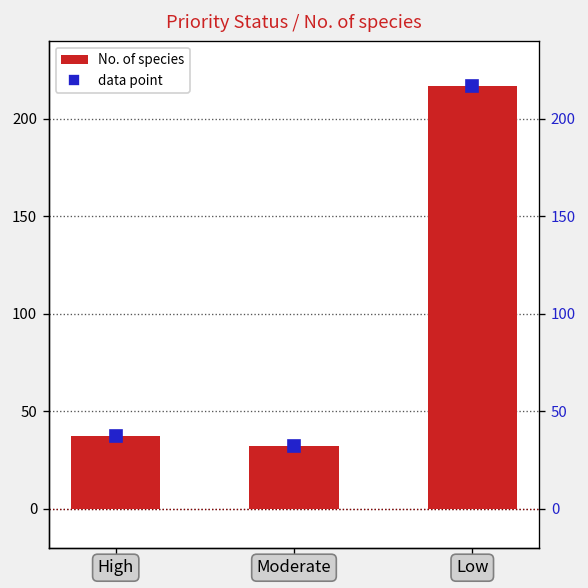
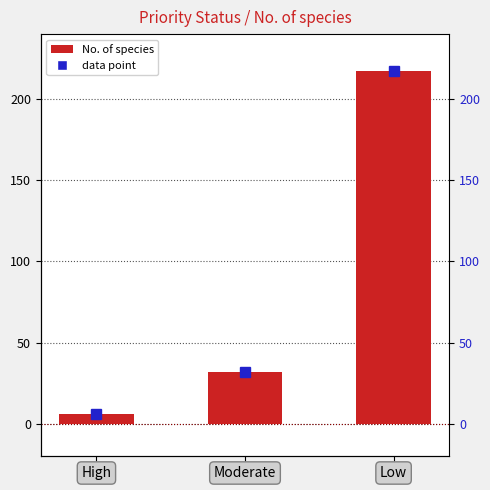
No. of species, High: 37 -> 6
